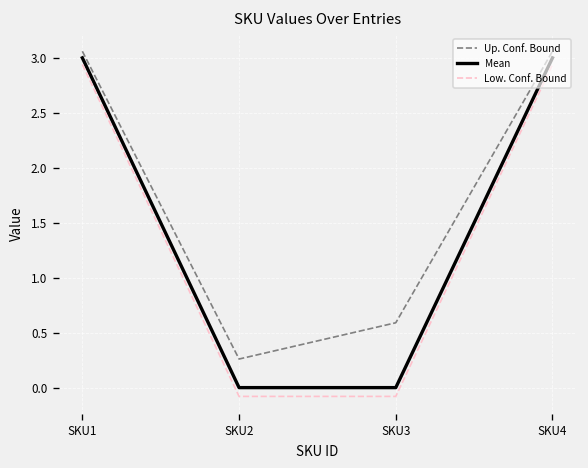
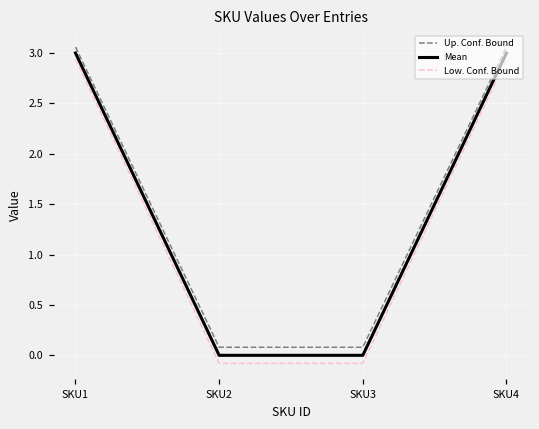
Up. Conf. Bound, SKU2: 0.3 -> 0.1
Up. Conf. Bound, SKU3: 0.6 -> 0.1
